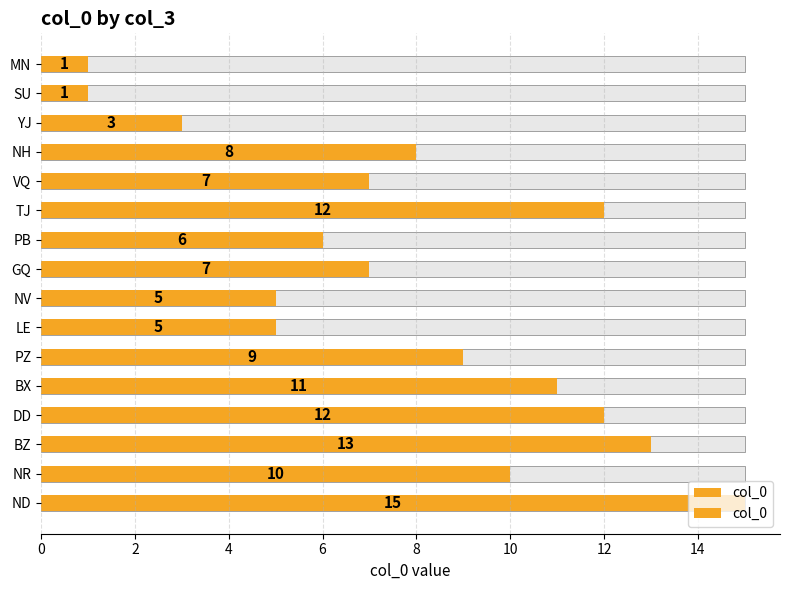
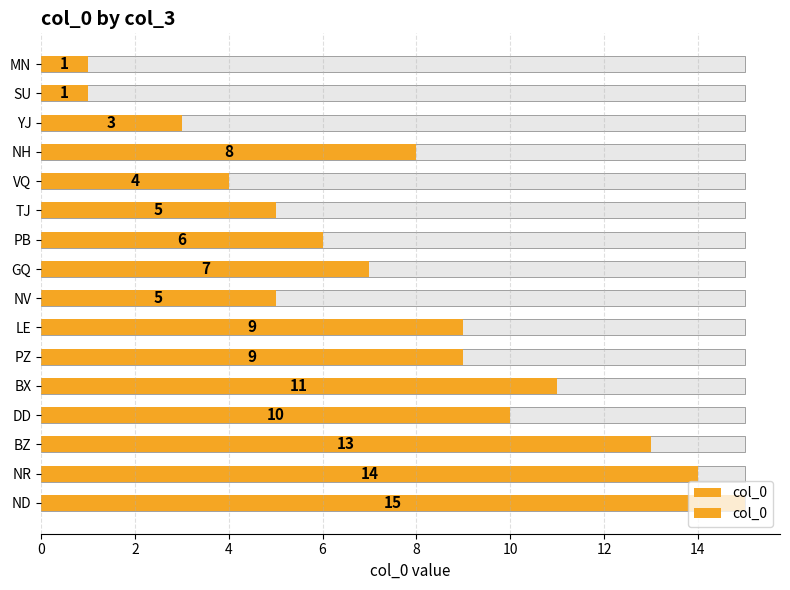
col_0, VQ: 7 -> 4
col_0, TJ: 12 -> 5
col_0, LE: 5 -> 9
col_0, DD: 12 -> 10
col_0, NR: 10 -> 14
